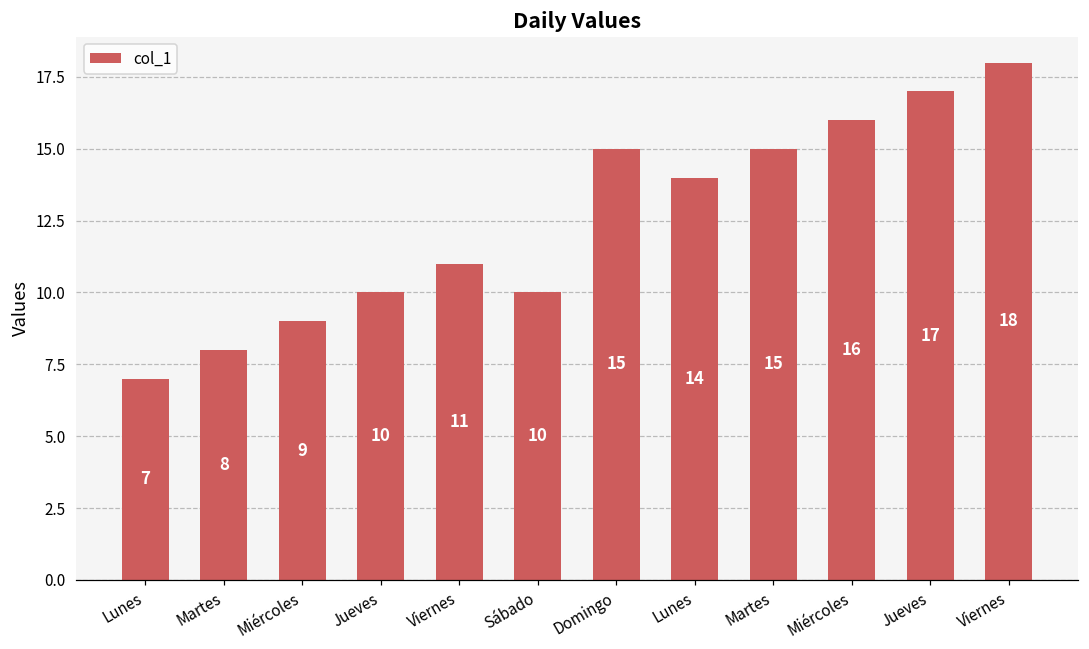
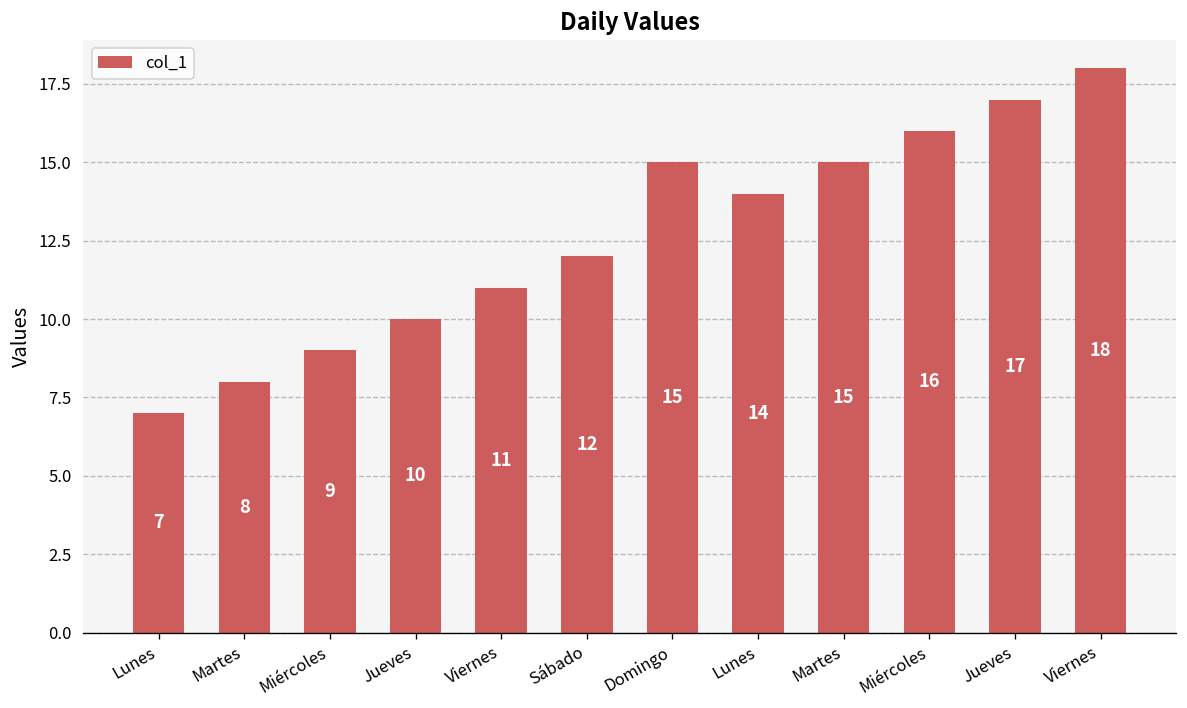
Sábado: 10 -> 12
